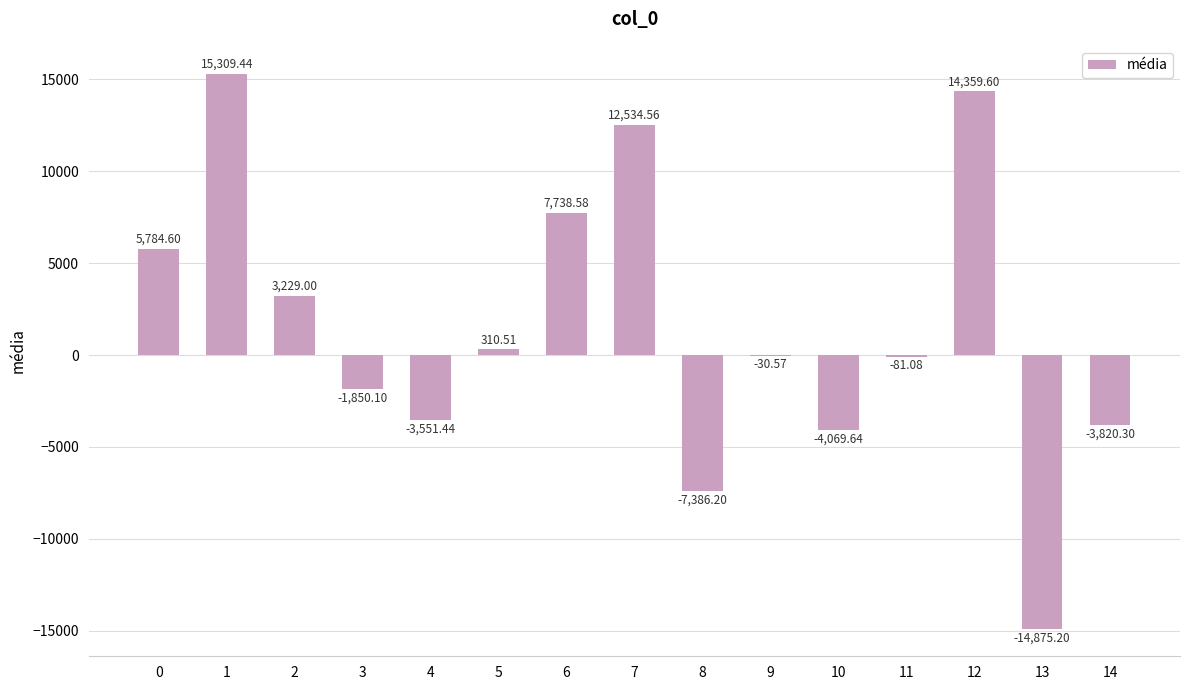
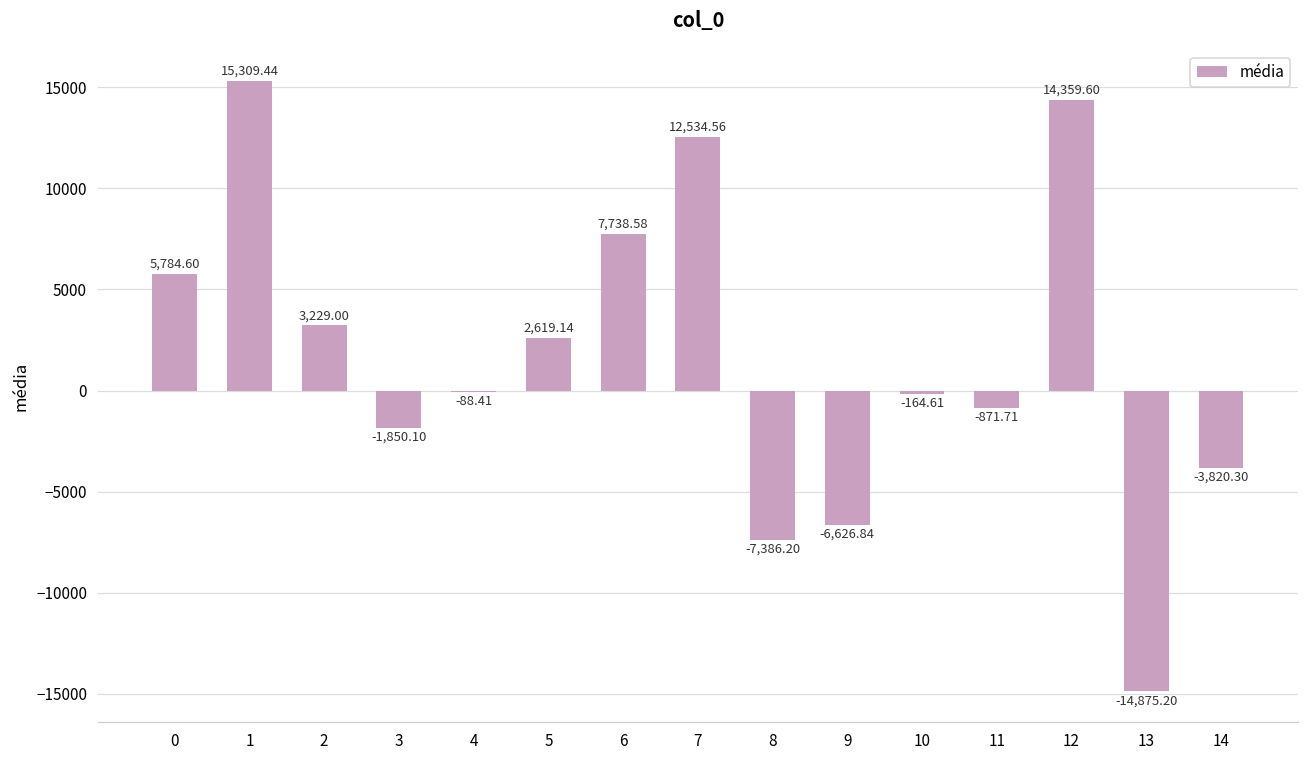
4: -3,551.44 -> -88.41
5: 310.51 -> 2,619.14
9: -30.57 -> -6,626.84
10: -4,069.64 -> -164.61
11: -81.08 -> -871.71
